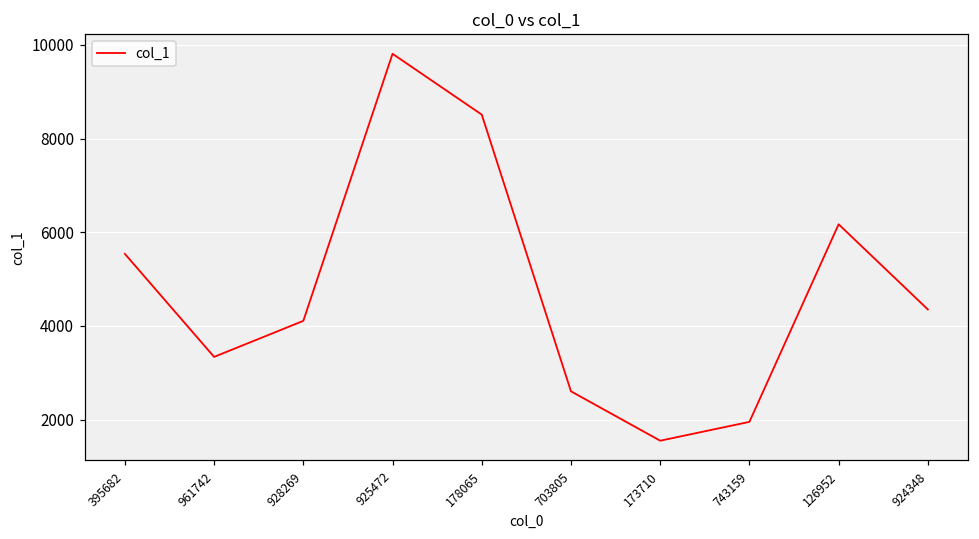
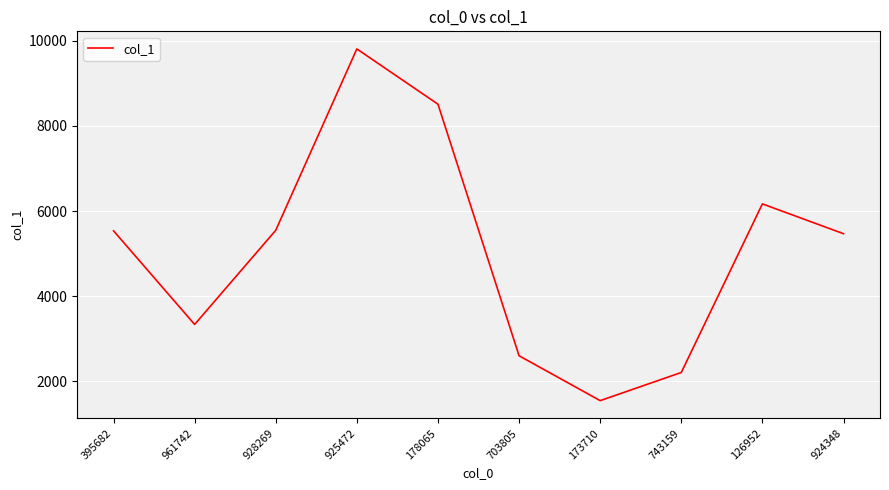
928269: 4100 -> 5500
743159: 2000 -> 2200
924348: 4400 -> 5500
